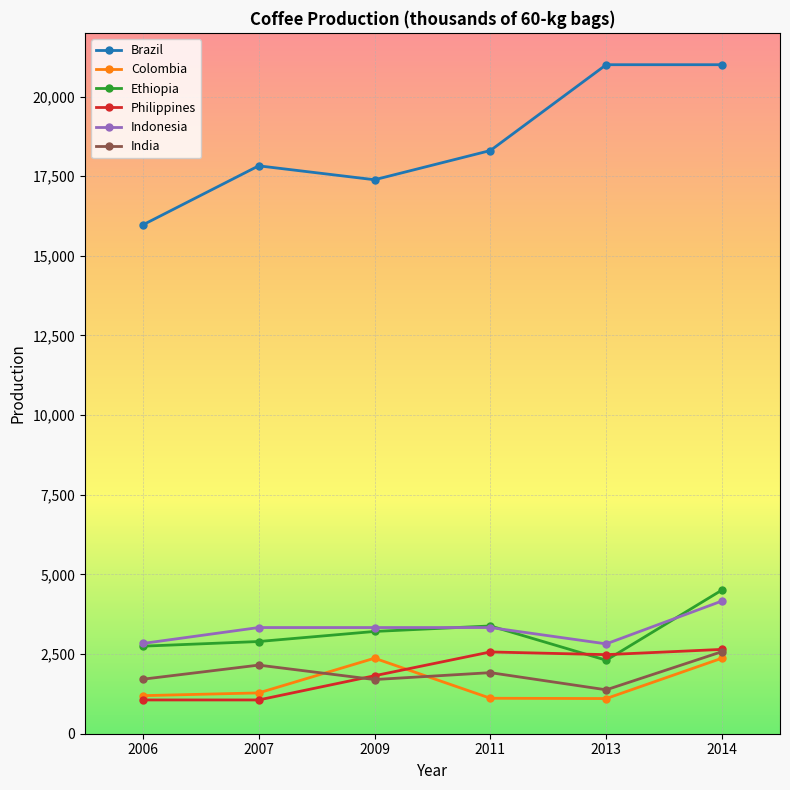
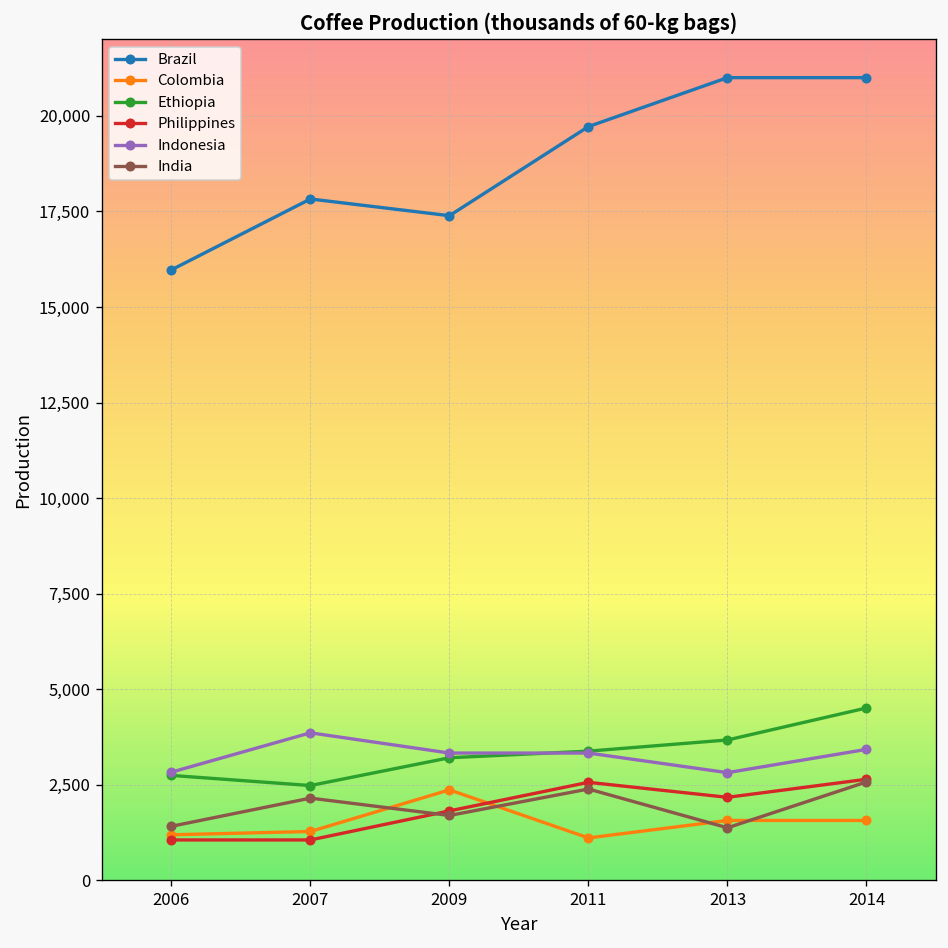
India, 2006: 1,700 -> 1,400
Ethiopia, 2007: 2,900 -> 2,500
Indonesia, 2007: 3,300 -> 3,900
Brazil, 2011: 18,300 -> 19,700
India, 2011: 1,900 -> 2,400
Colombia, 2013: 1,100 -> 1,600
Ethiopia, 2013: 2,300 -> 3,700
Philippines, 2013: 2,500 -> 2,200
Colombia, 2014: 2,400 -> 1,600
Indonesia, 2014: 4,200 -> 3,400
